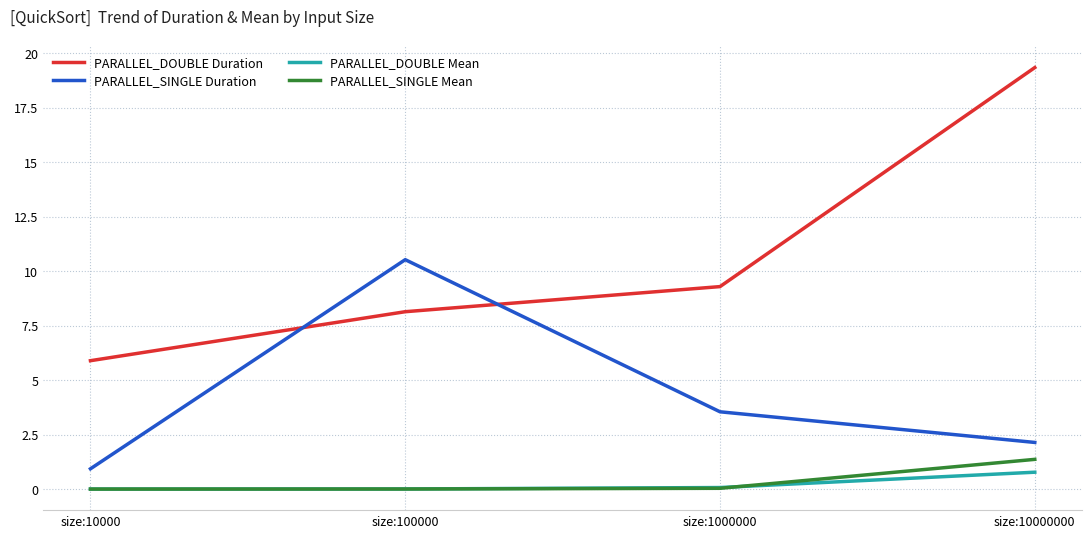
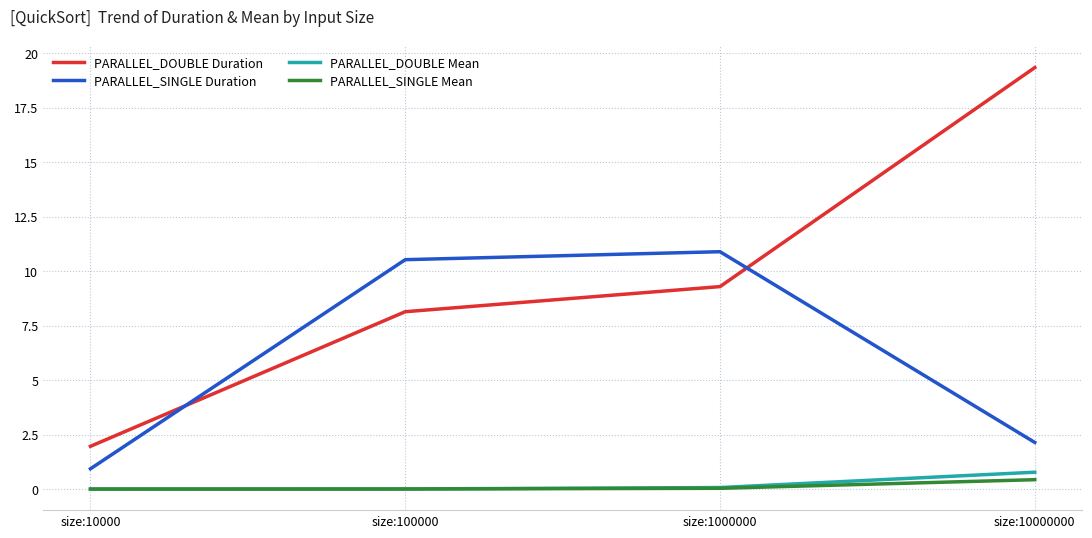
PARALLEL_DOUBLE Duration, size:10000: 5.9 -> 2.0
PARALLEL_SINGLE Duration, size:1000000: 3.5 -> 10.9
PARALLEL_SINGLE Mean, size:10000000: 1.4 -> 0.4
